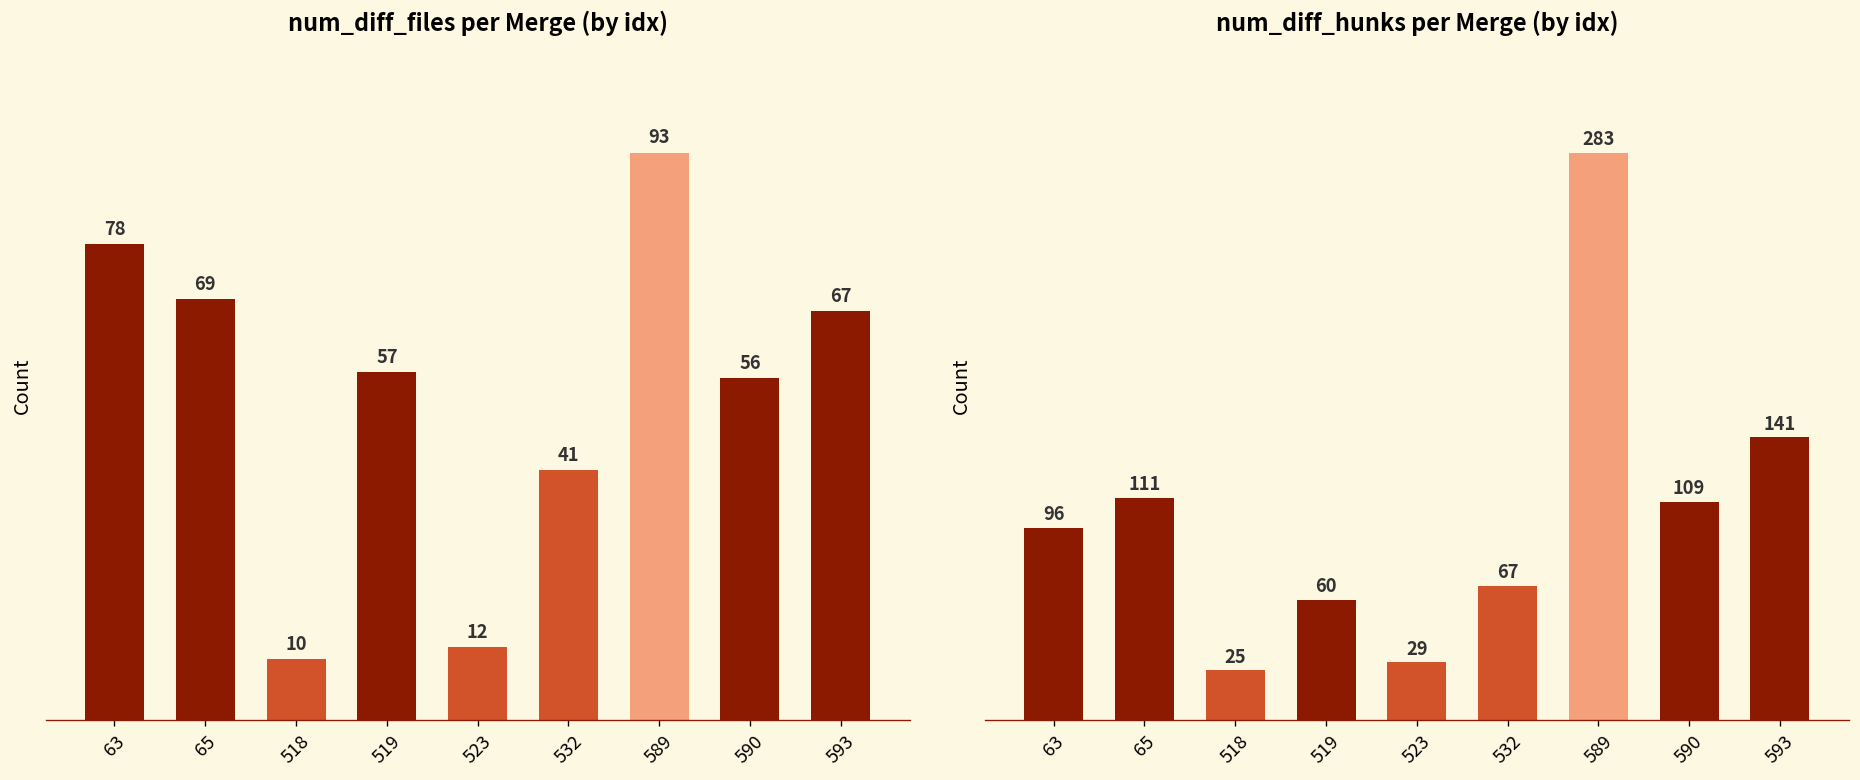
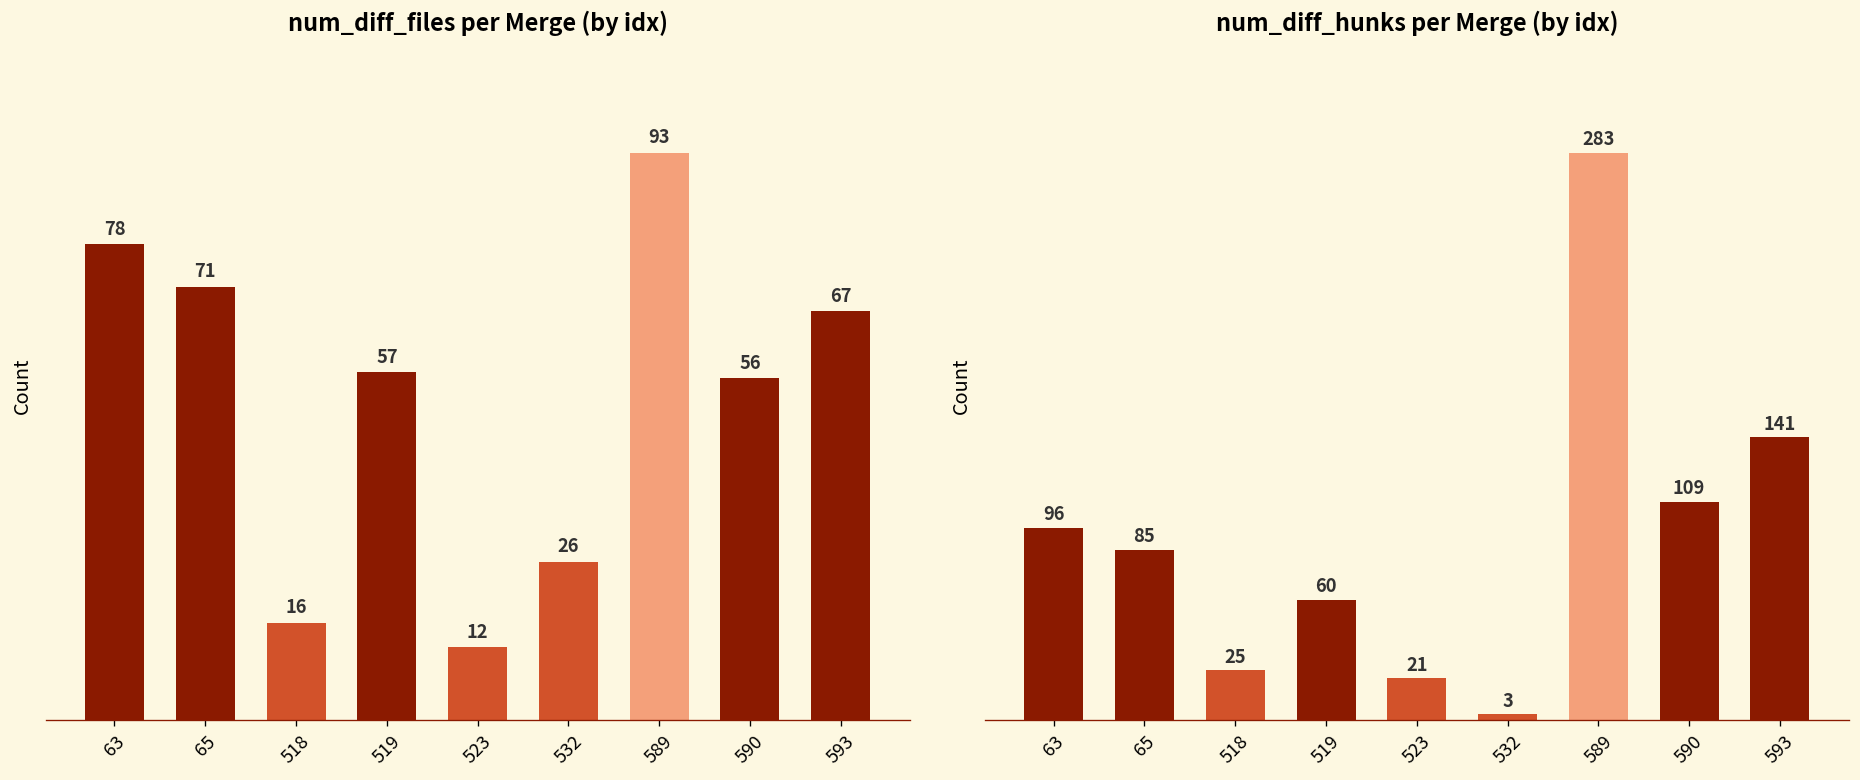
num_diff_files per Merge (by idx), 65: 69 -> 71
num_diff_files per Merge (by idx), 518: 10 -> 16
num_diff_files per Merge (by idx), 532: 41 -> 26
num_diff_hunks per Merge (by idx), 65: 111 -> 85
num_diff_hunks per Merge (by idx), 523: 29 -> 21
num_diff_hunks per Merge (by idx), 532: 67 -> 3
